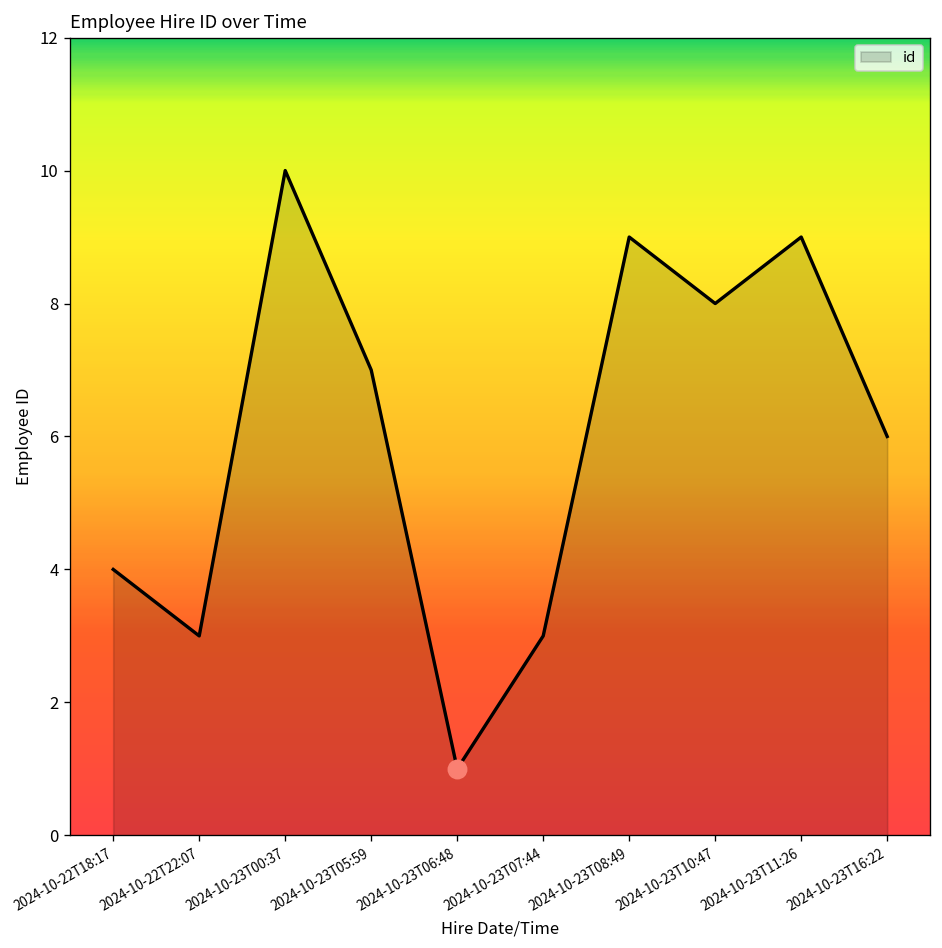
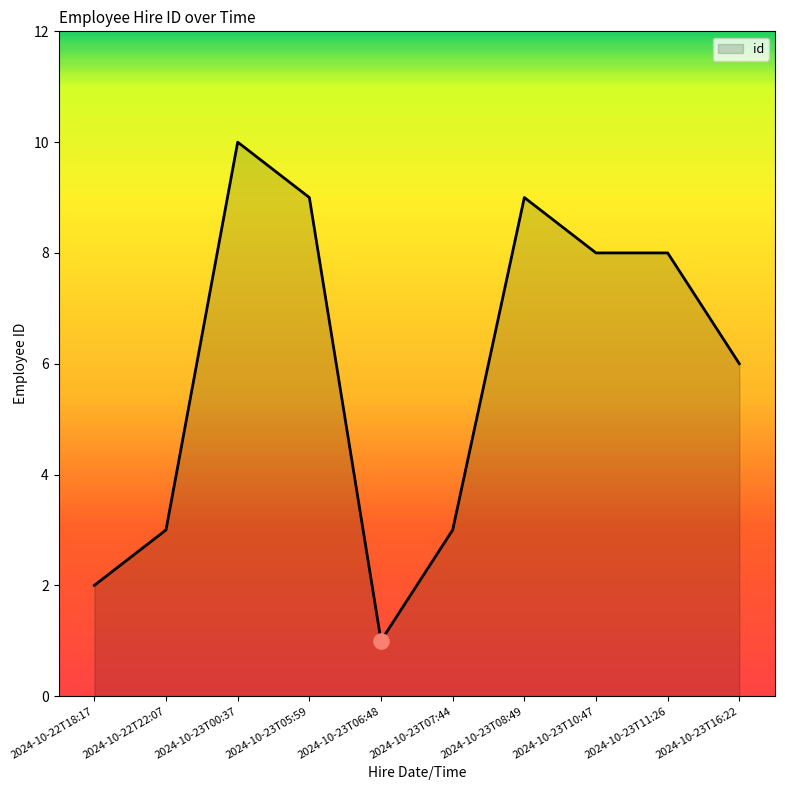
id, 2024-10-22T18:17: 4 -> 2
id, 2024-10-23T05:59: 7 -> 9
id, 2024-10-23T11:26: 9 -> 8
